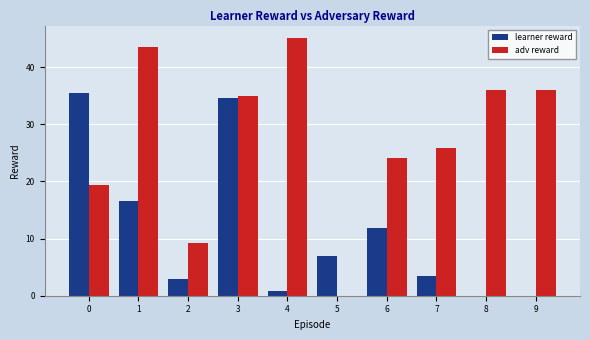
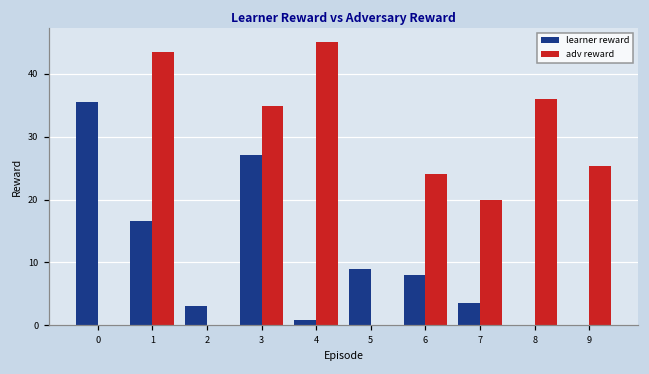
adv reward, 0: 19 -> 0
adv reward, 2: 9 -> 0
learner reward, 3: 35 -> 27
learner reward, 5: 7 -> 9
learner reward, 6: 12 -> 8
adv reward, 7: 26 -> 20
adv reward, 9: 36 -> 25
